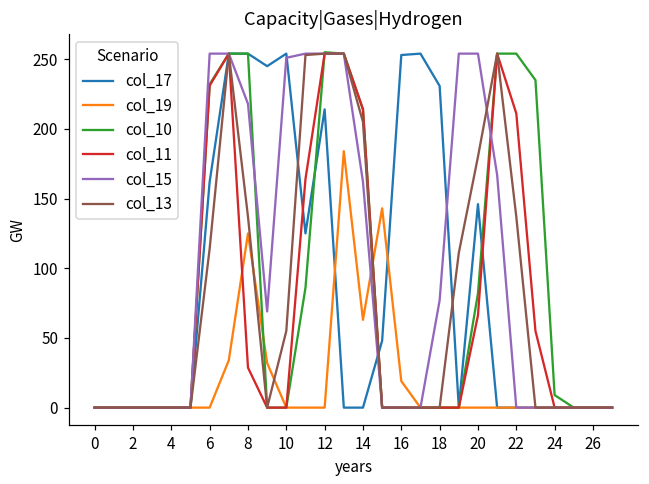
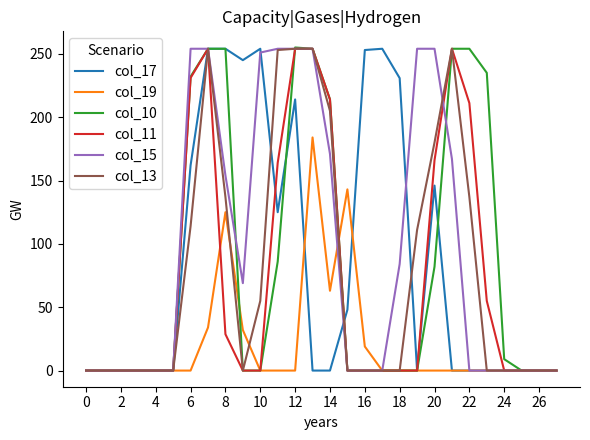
col_15, 8: 218 -> 154
col_15, 14: 162 -> 171
col_15, 18: 77 -> 84
col_11, 20: 66 -> 166
